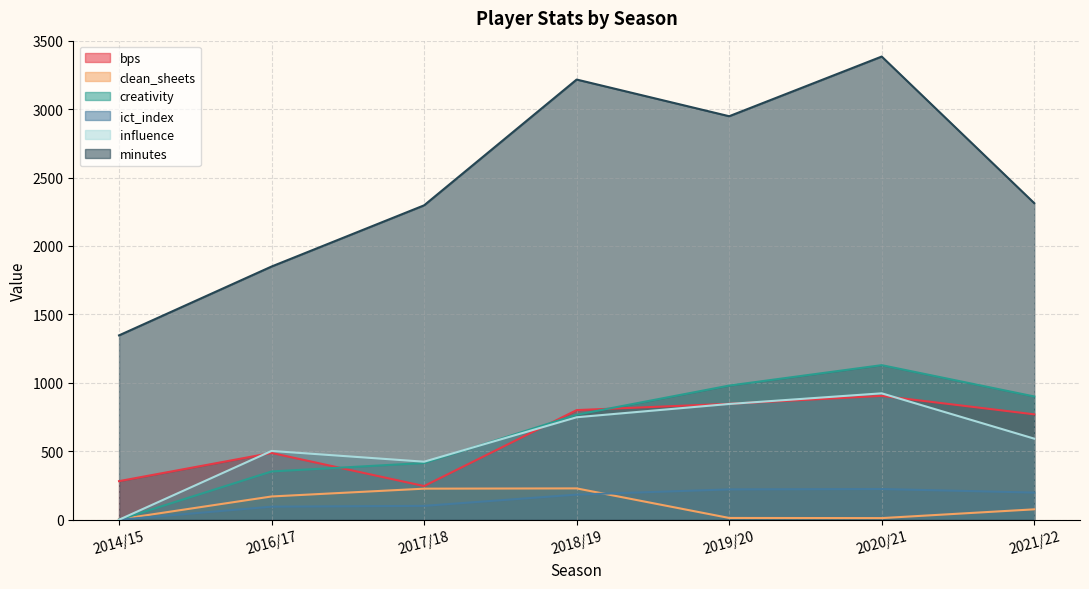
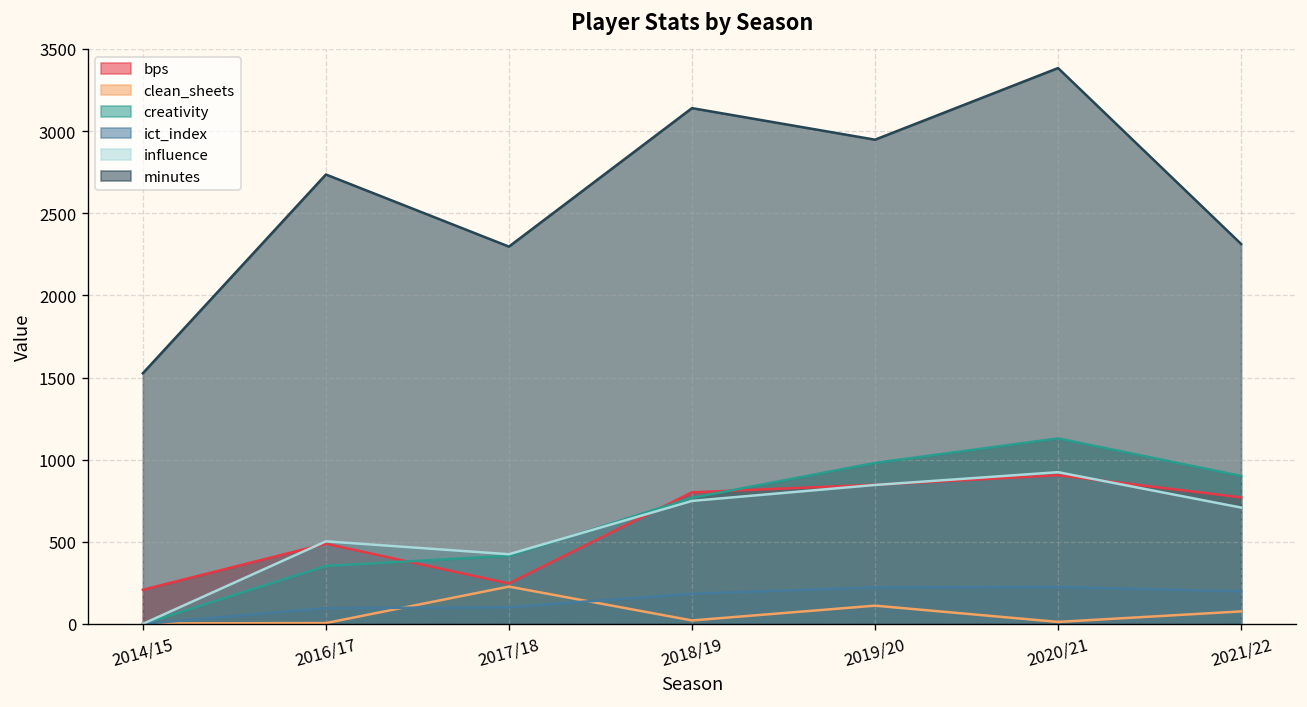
bps, 2014/15: 280 -> 210
minutes, 2014/15: 1350 -> 1530
clean_sheets, 2016/17: 170 -> 10
minutes, 2016/17: 1850 -> 2740
clean_sheets, 2018/19: 230 -> 20
minutes, 2018/19: 3220 -> 3140
clean_sheets, 2019/20: 10 -> 110
influence, 2021/22: 590 -> 710
